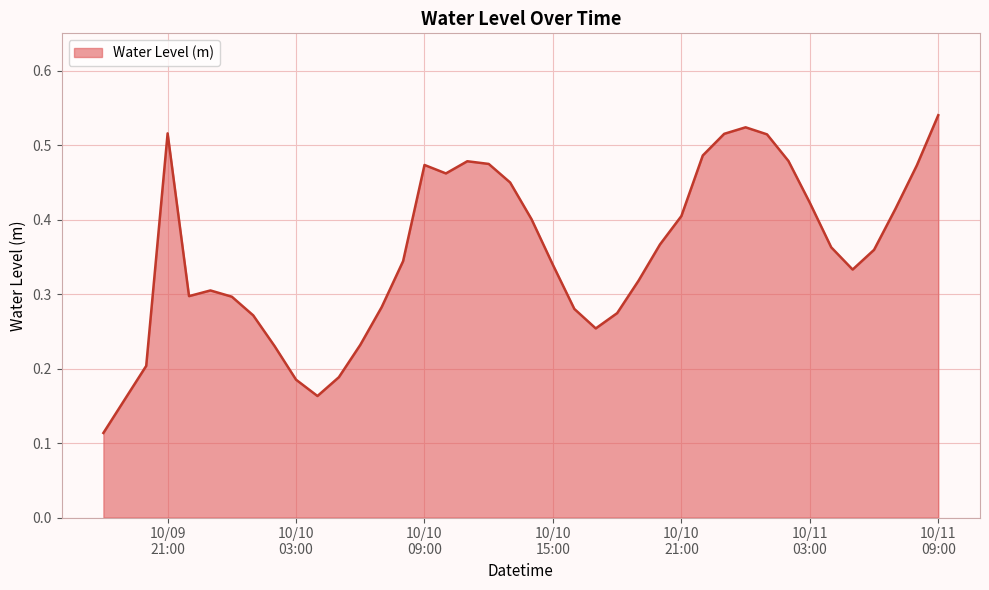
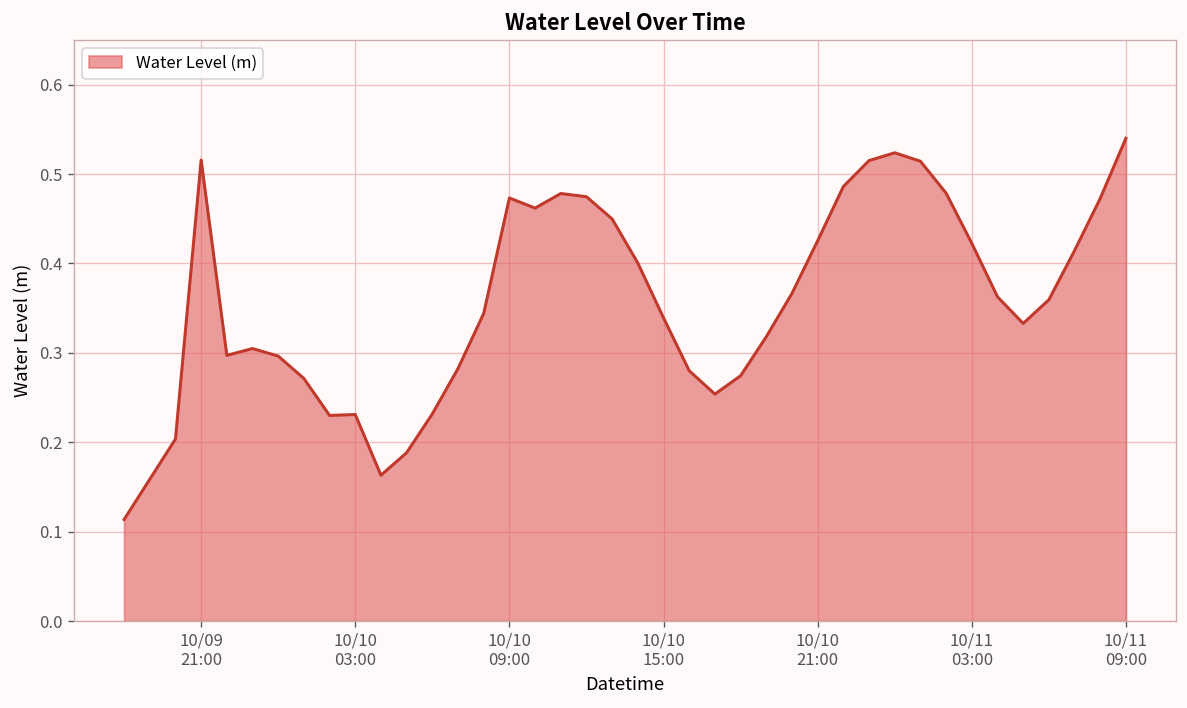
10/10 03:00: 0.19 -> 0.23
10/10 21:00: 0.40 -> 0.43
